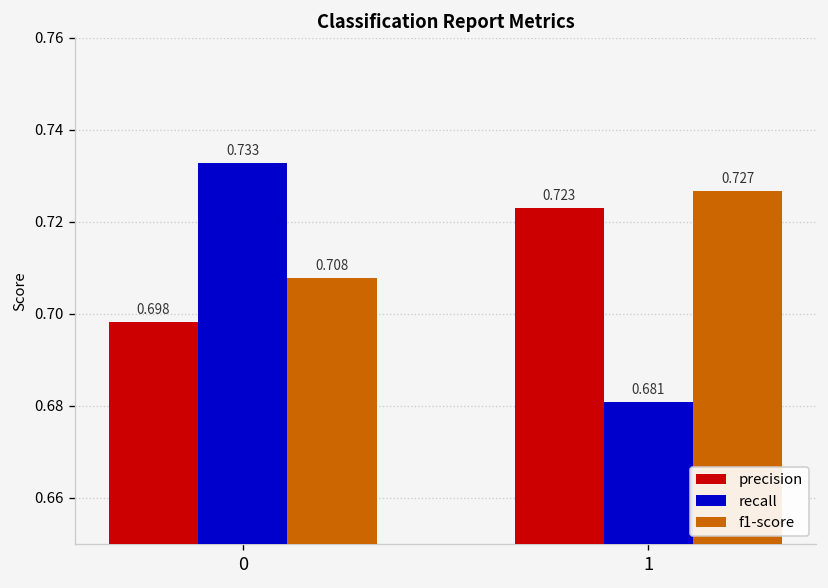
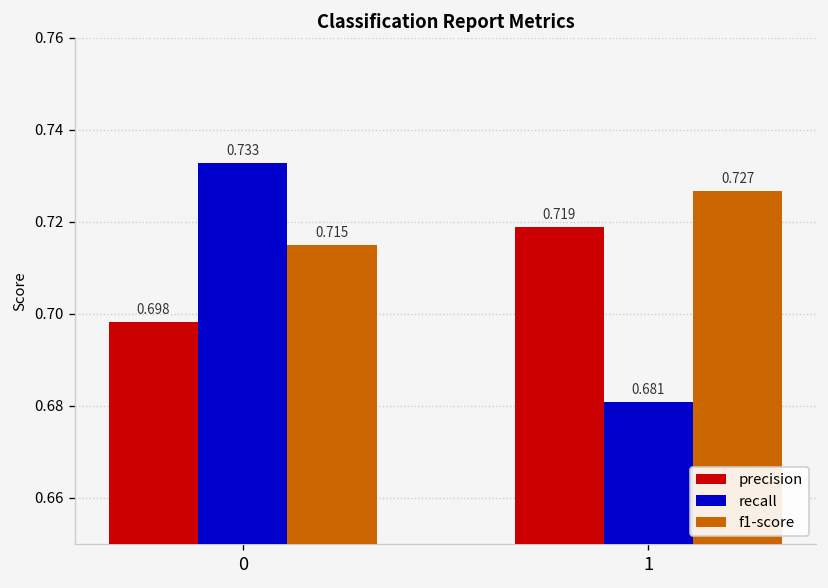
f1-score, 0: 0.708 -> 0.715
precision, 1: 0.723 -> 0.719
